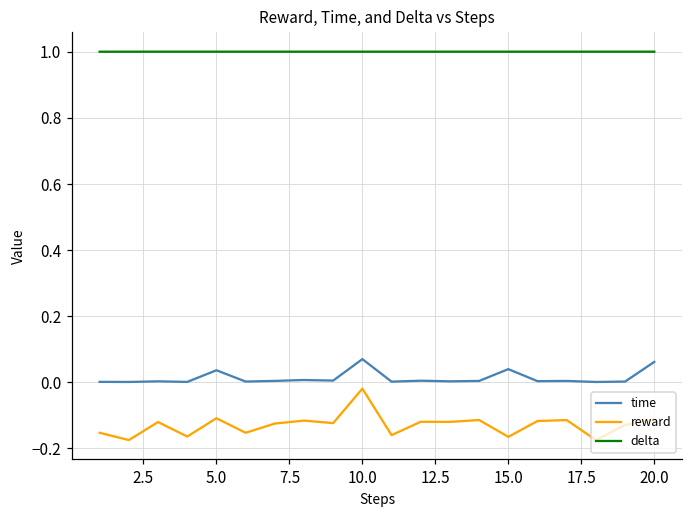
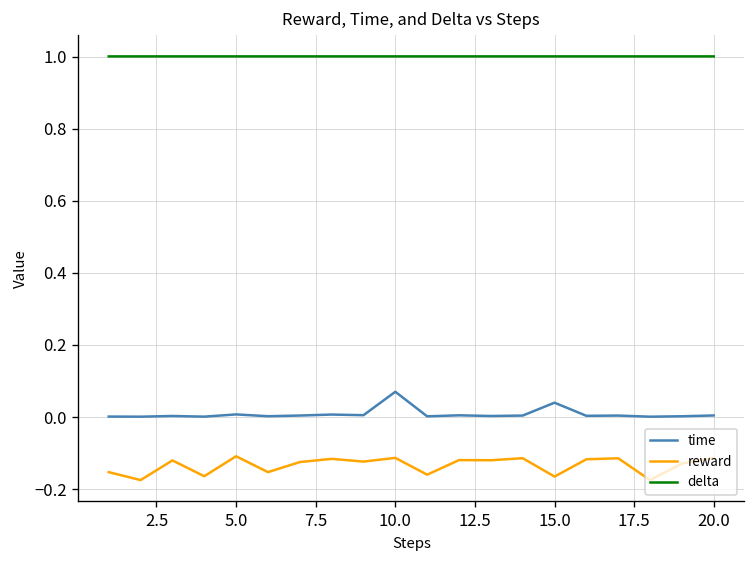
time, 5.0: 0.04 -> 0.01
reward, 10.0: -0.02 -> -0.11
time, 20.0: 0.06 -> 0.00
